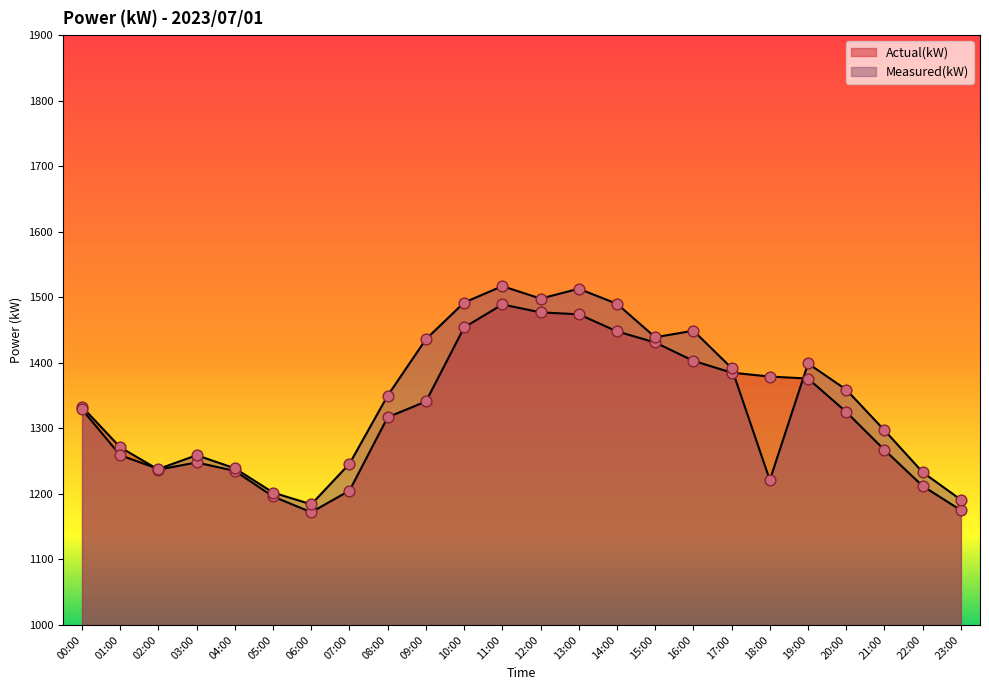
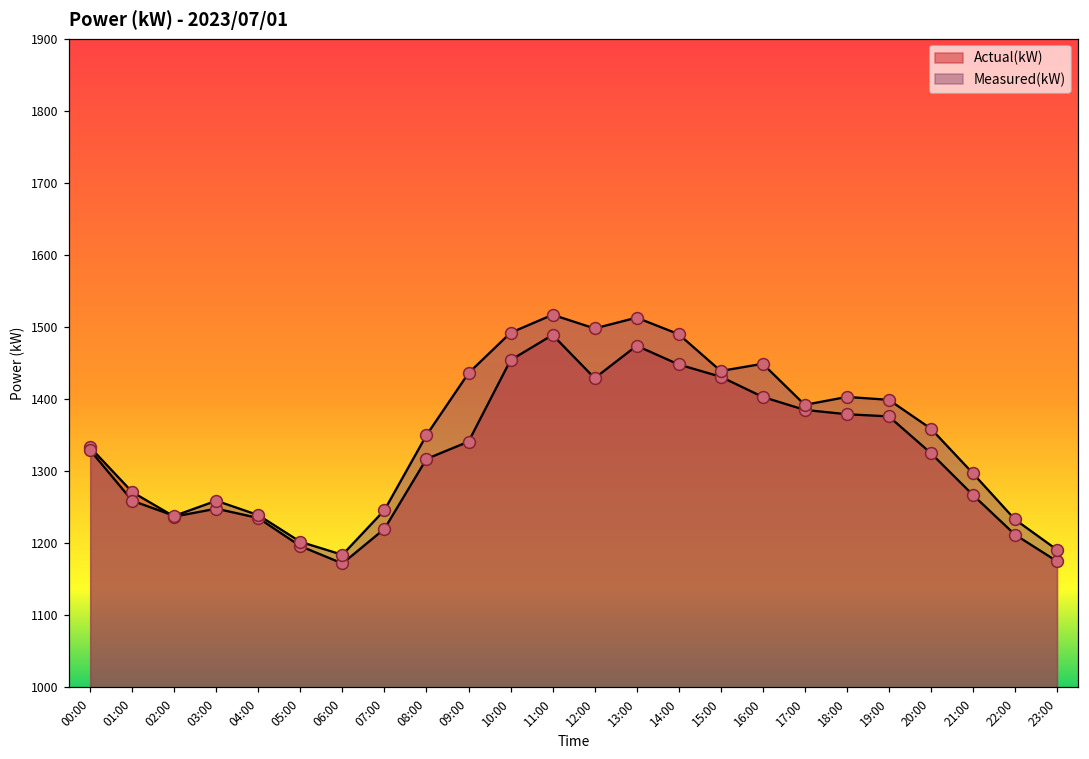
Actual(kW), 07:00: 1210 -> 1220
Actual(kW), 12:00: 1480 -> 1430
Measured(kW), 18:00: 1220 -> 1400
